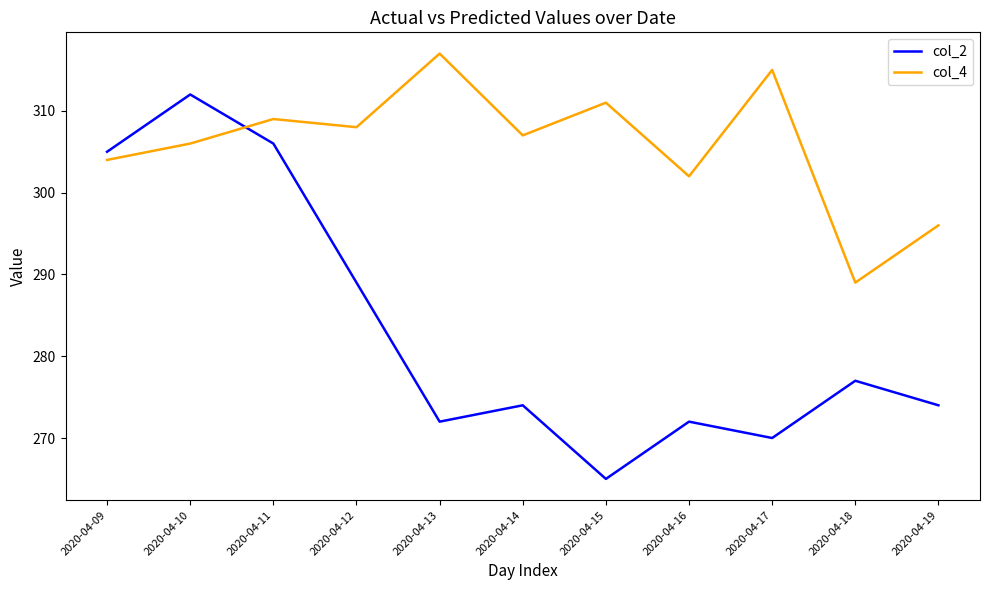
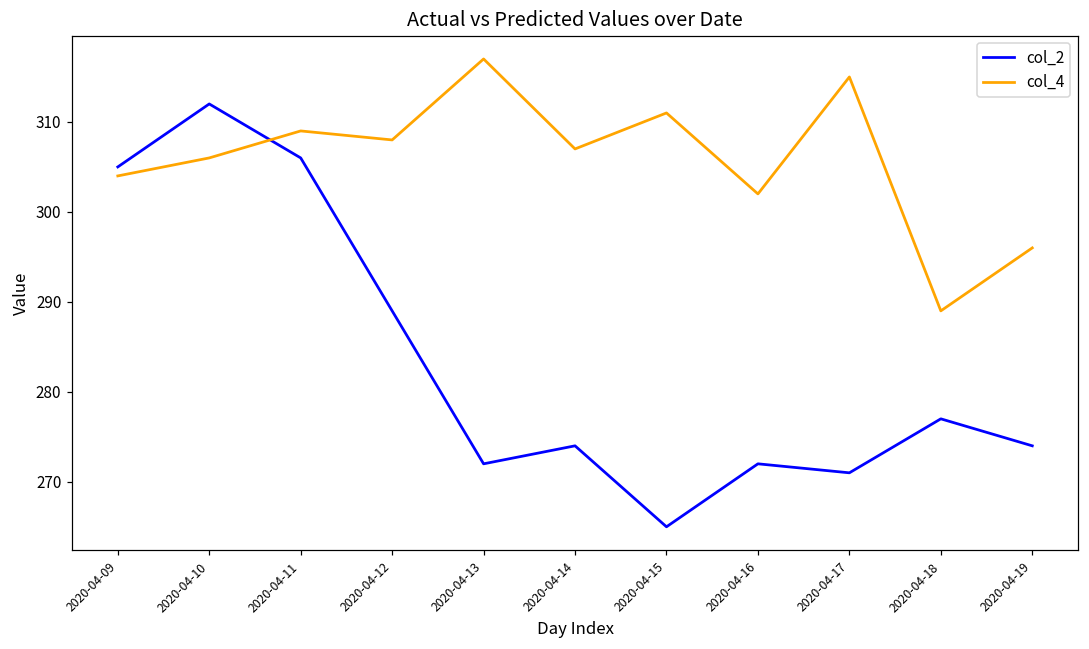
col_2, 2020-04-17: 270 -> 271
